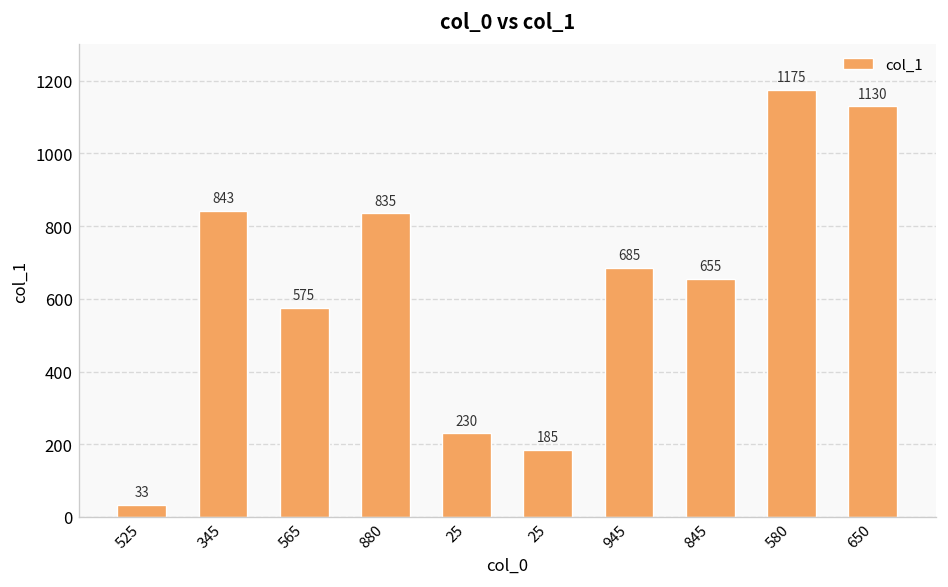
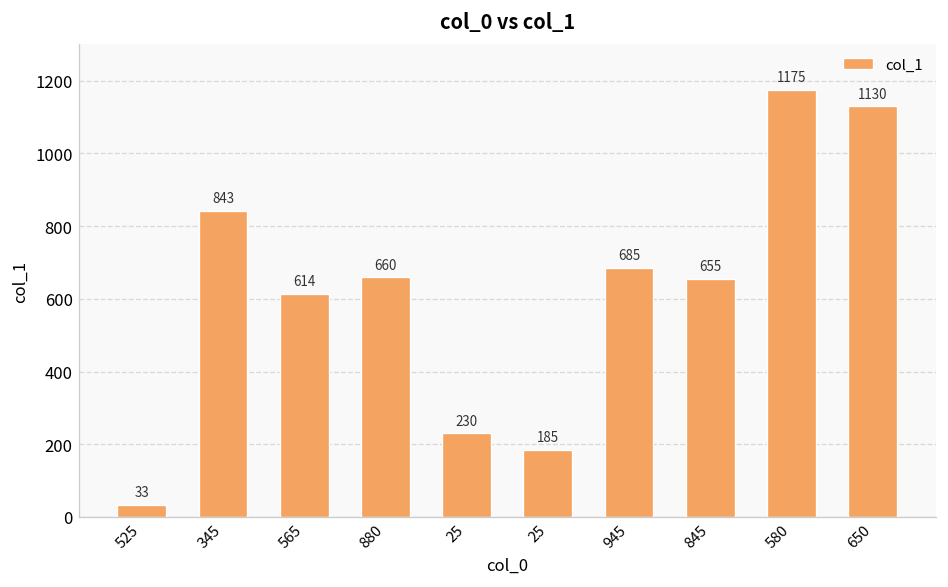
565: 575 -> 614
880: 835 -> 660
